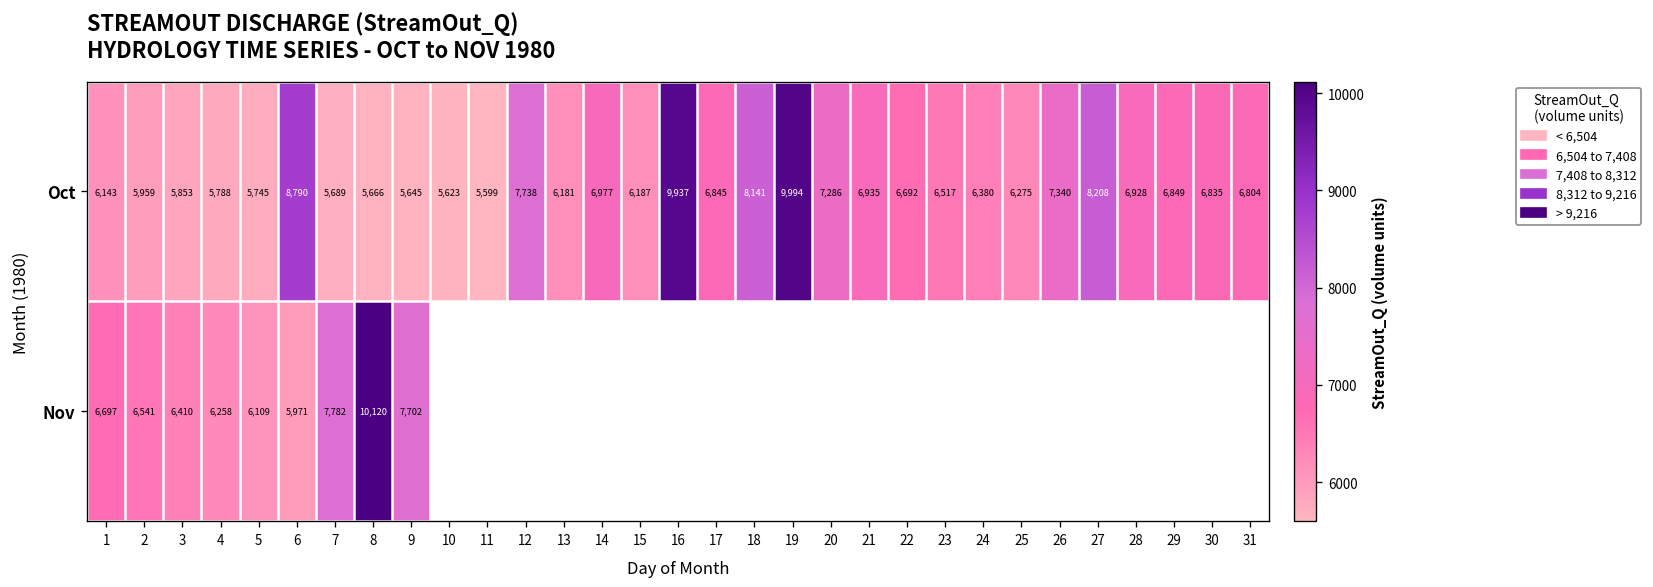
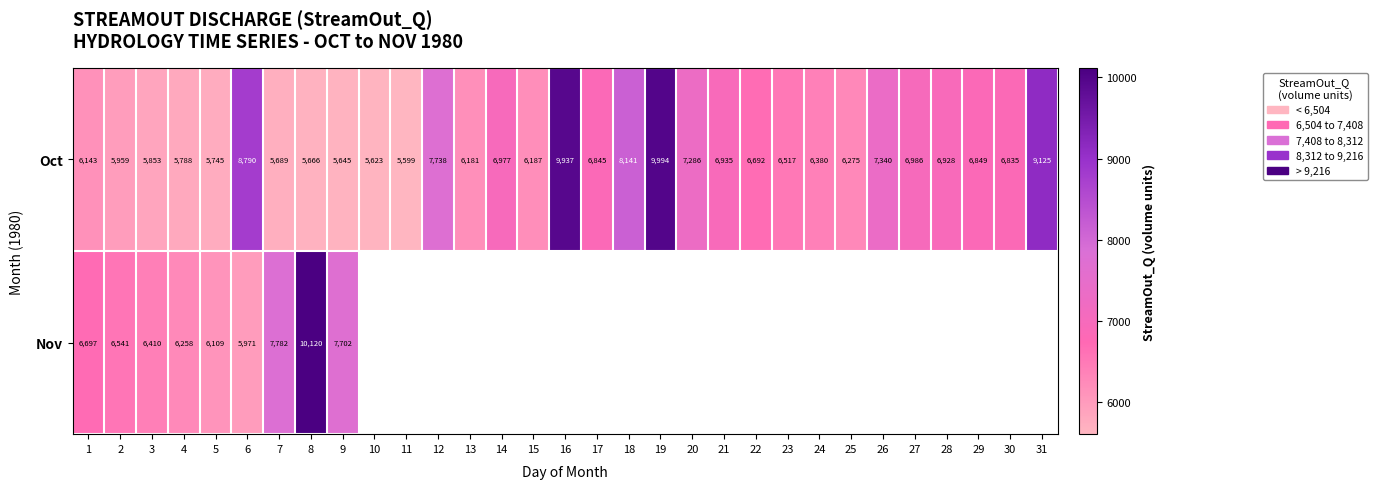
Oct, 27: 8,208 -> 6,986
Oct, 31: 6,804 -> 9,125
